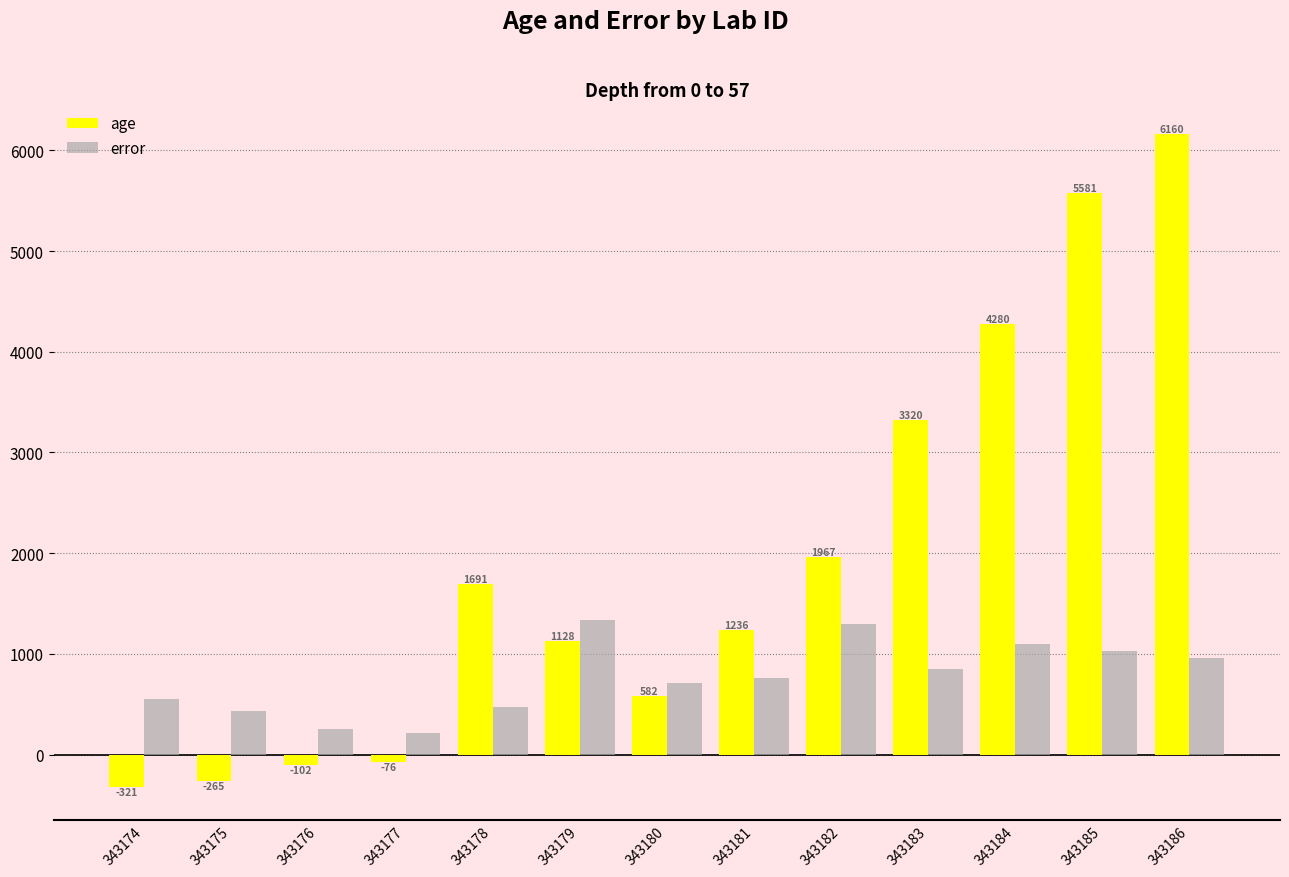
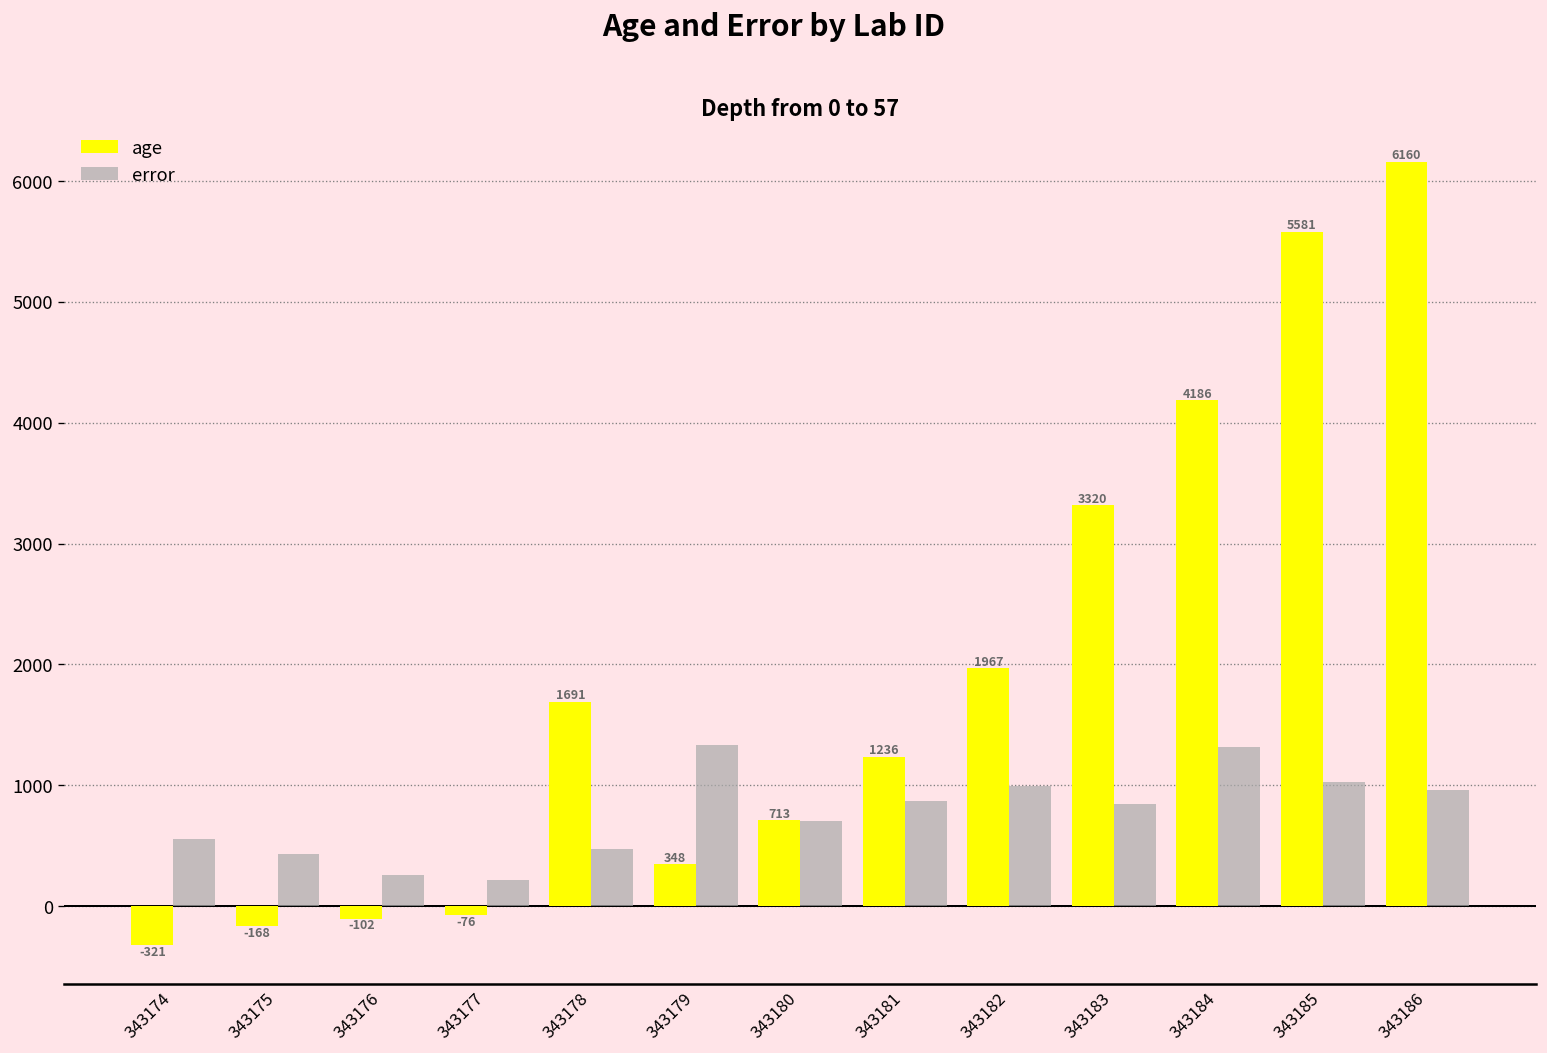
age, 343175: -265 -> -168
age, 343179: 1128 -> 348
age, 343180: 582 -> 713
error, 343181: 770 -> 870
error, 343182: 1290 -> 990
age, 343184: 4280 -> 4186
error, 343184: 1100 -> 1310
